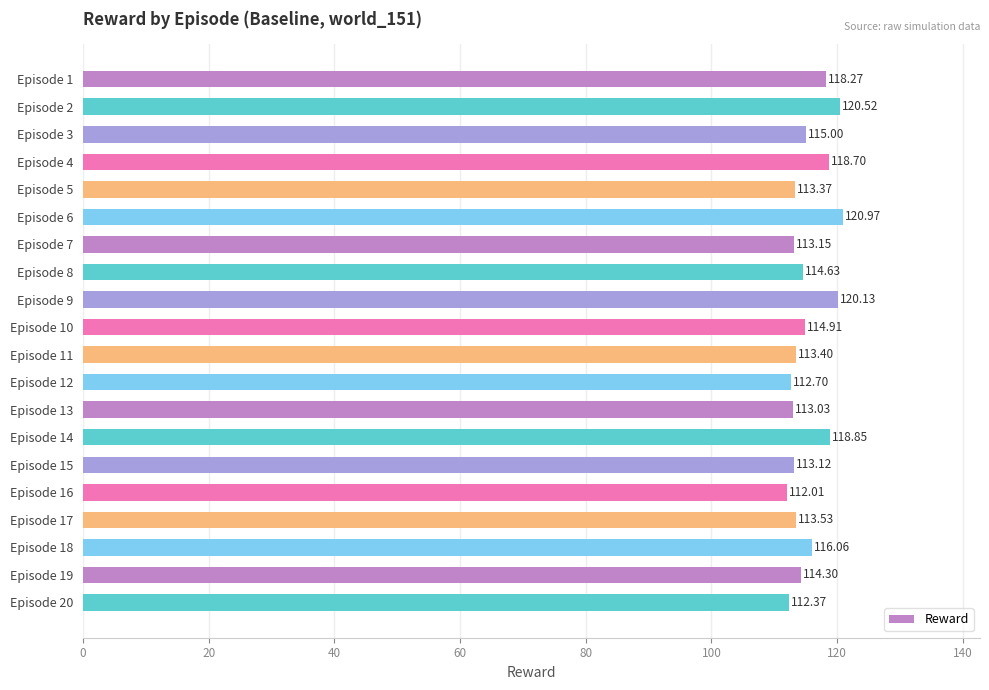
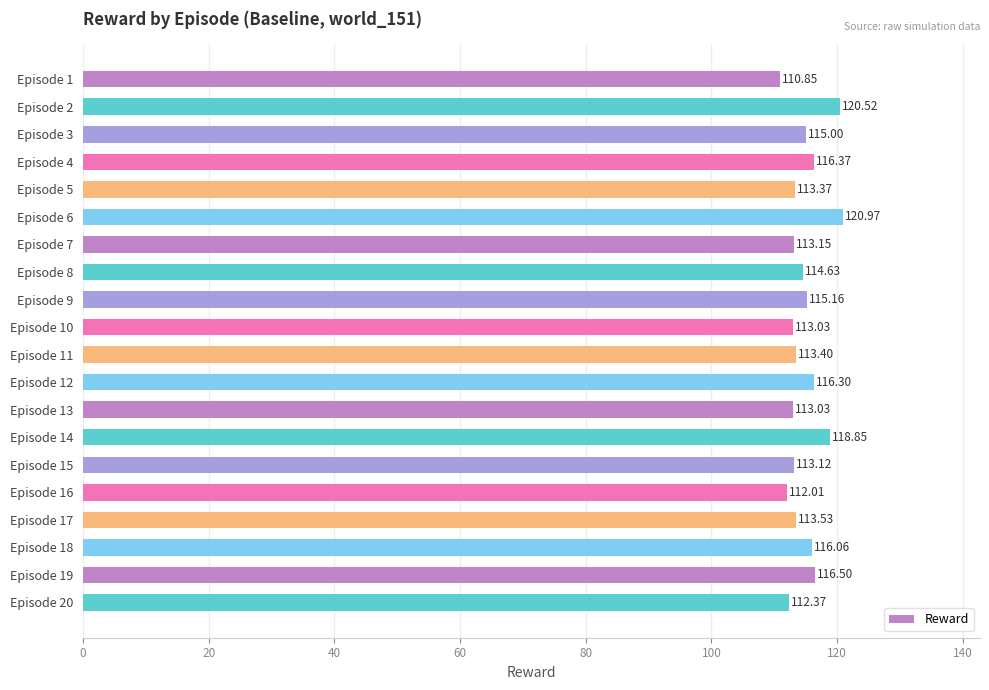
Episode 1: 118.27 -> 110.85
Episode 4: 118.70 -> 116.37
Episode 9: 120.13 -> 115.16
Episode 10: 114.91 -> 113.03
Episode 12: 112.70 -> 116.30
Episode 19: 114.30 -> 116.50
